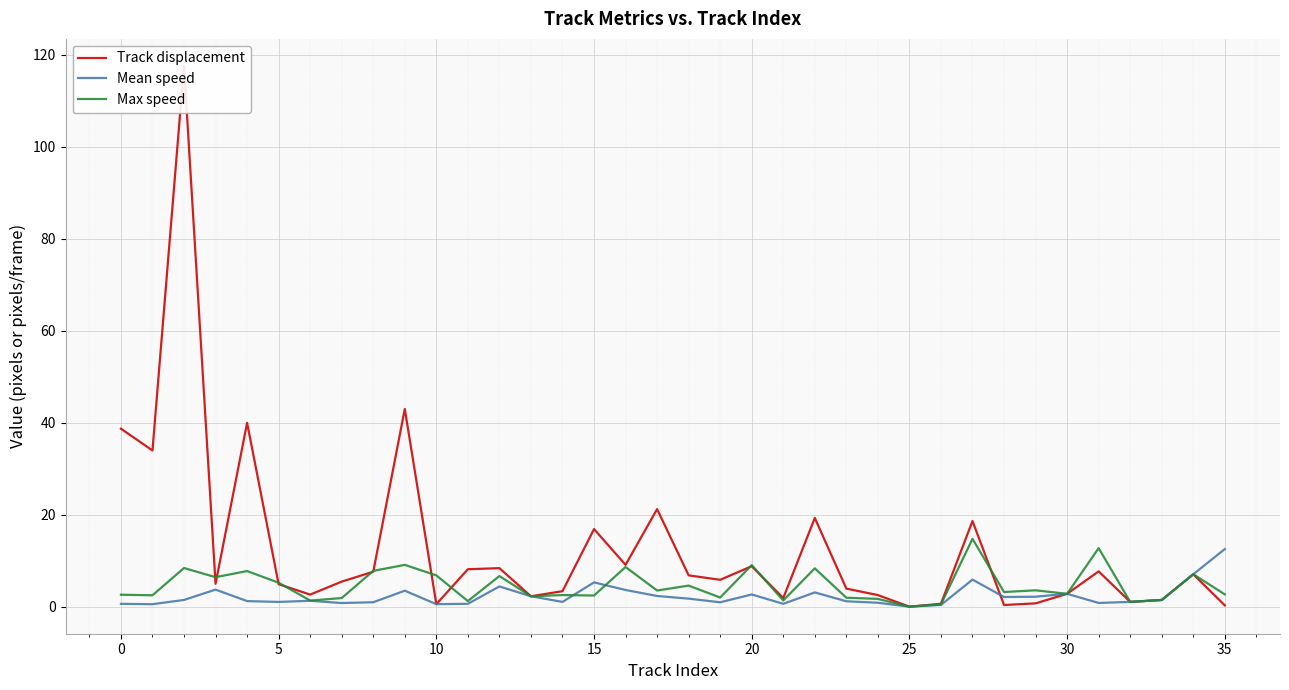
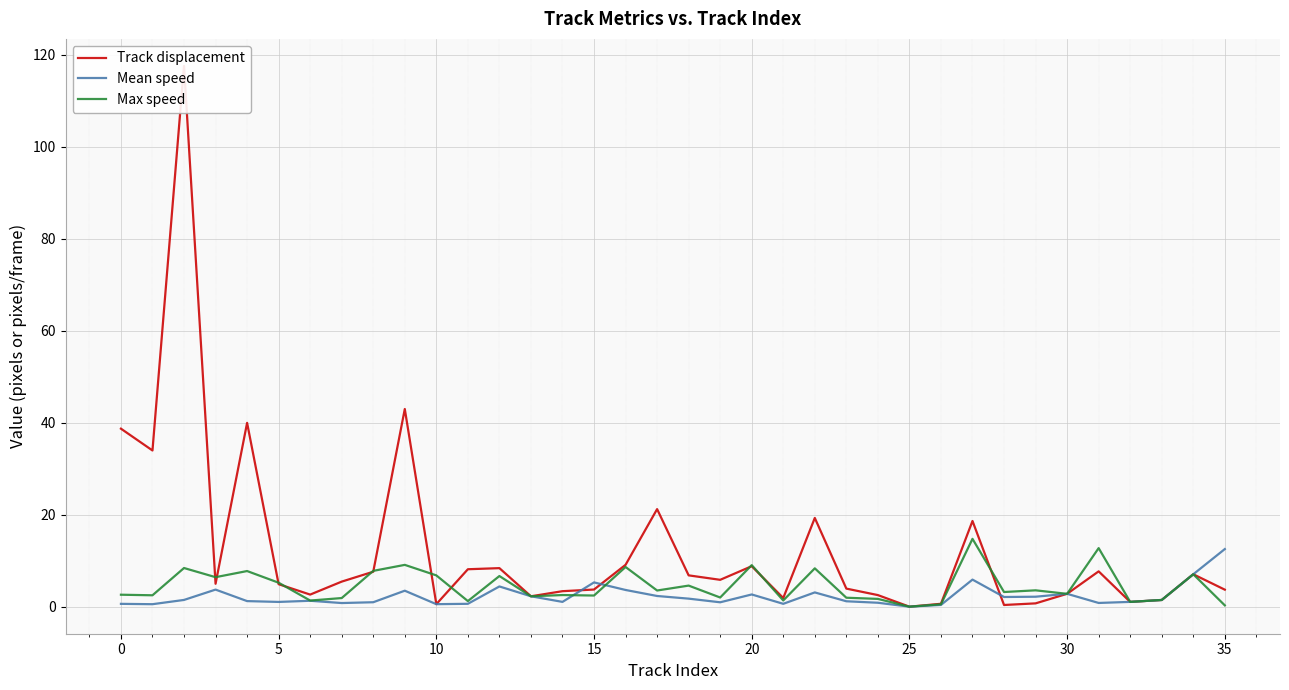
Track displacement, 15: 17 -> 4
Track displacement, 35: 0 -> 4
Max speed, 35: 3 -> 0
